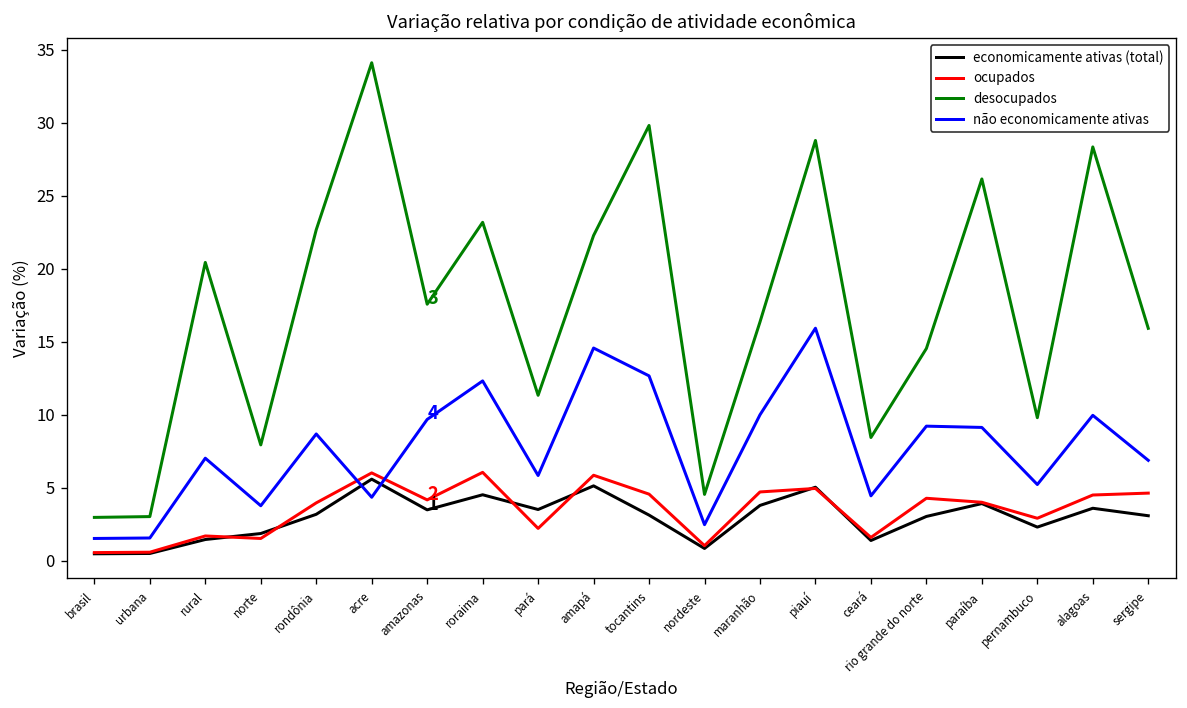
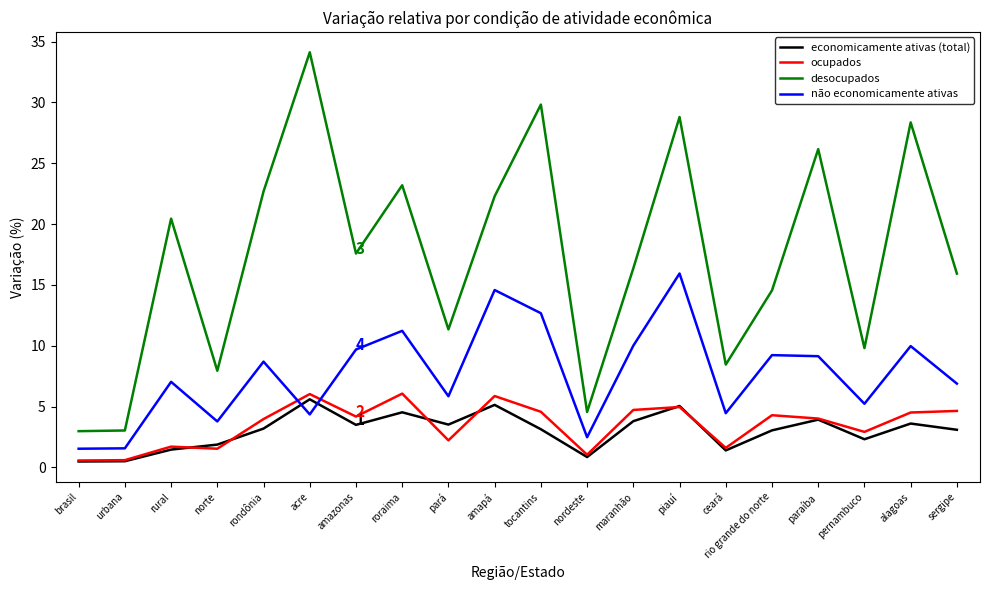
não economicamente ativas, roraima: 12.3 -> 11.2
